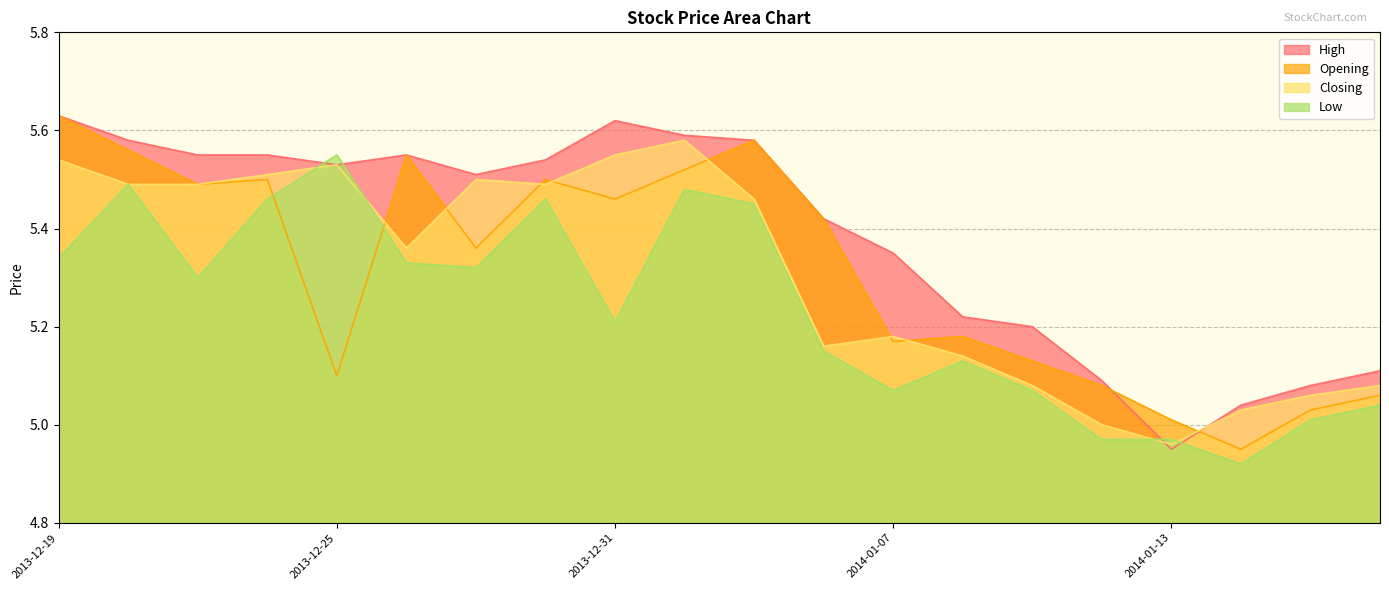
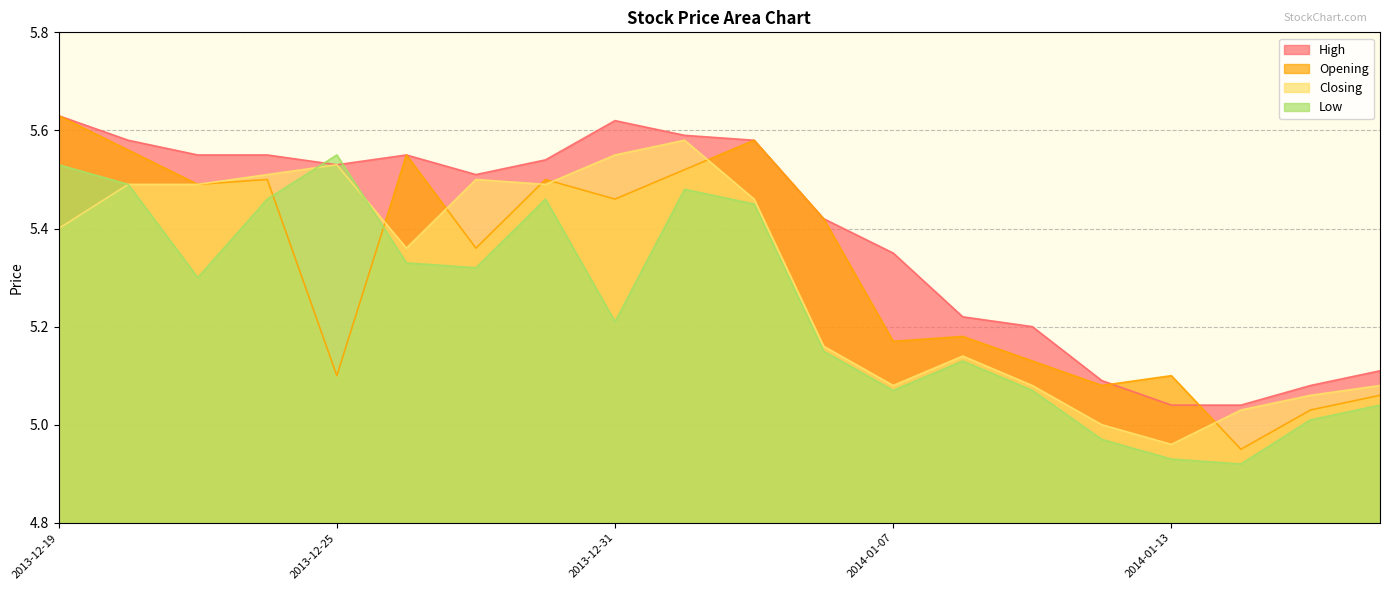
Closing, 2013-12-19: 5.54 -> 5.40
Low, 2013-12-19: 5.34 -> 5.53
Closing, 2014-01-07: 5.18 -> 5.08
High, 2014-01-13: 4.95 -> 5.04
Opening, 2014-01-13: 5.01 -> 5.10
Low, 2014-01-13: 4.97 -> 4.93
